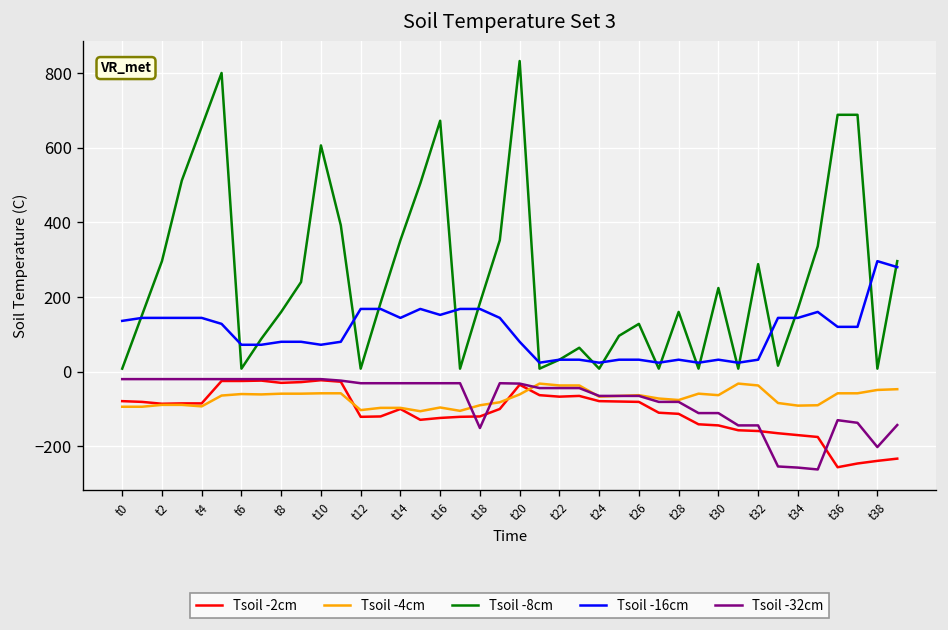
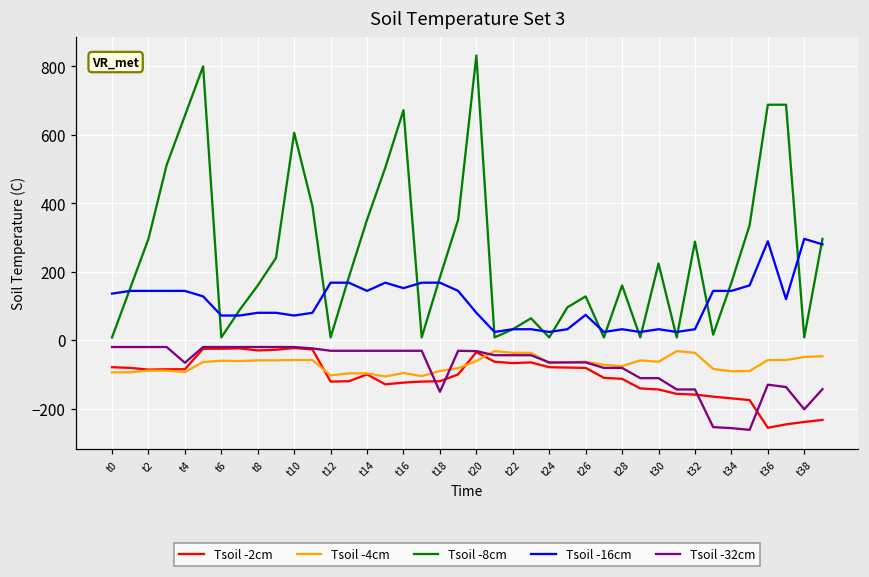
Tsoil -32cm, t4: -20 -> -70
Tsoil -16cm, t26: 30 -> 70
Tsoil -16cm, t36: 120 -> 290
